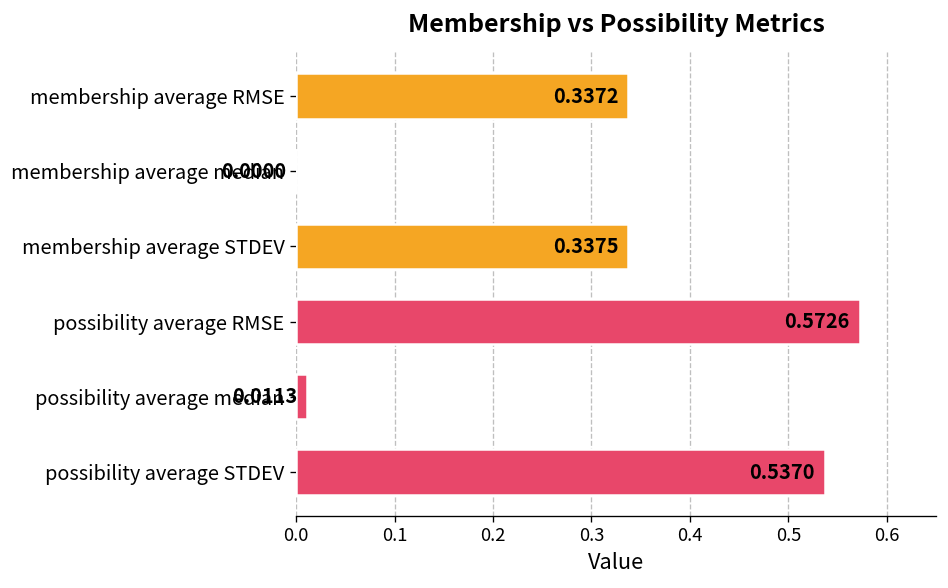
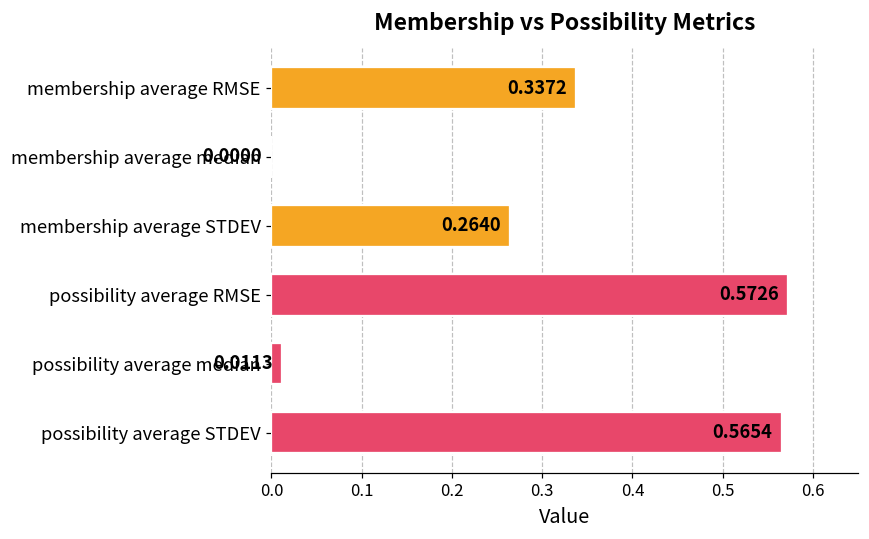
membership average STDEV: 0.3375 -> 0.2640
possibility average STDEV: 0.5370 -> 0.5654
